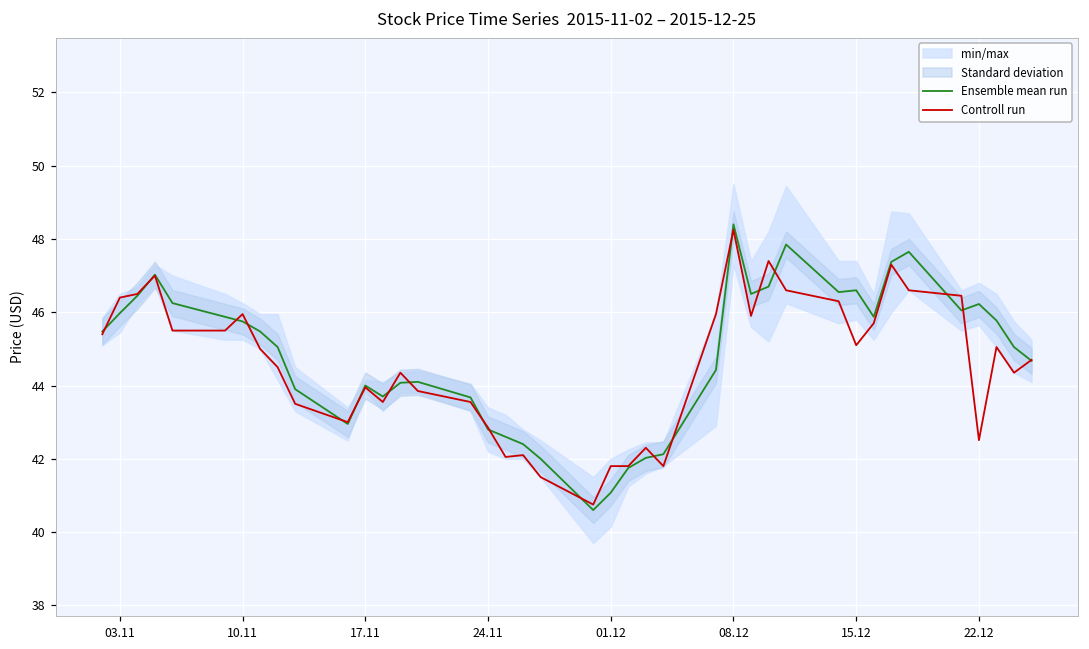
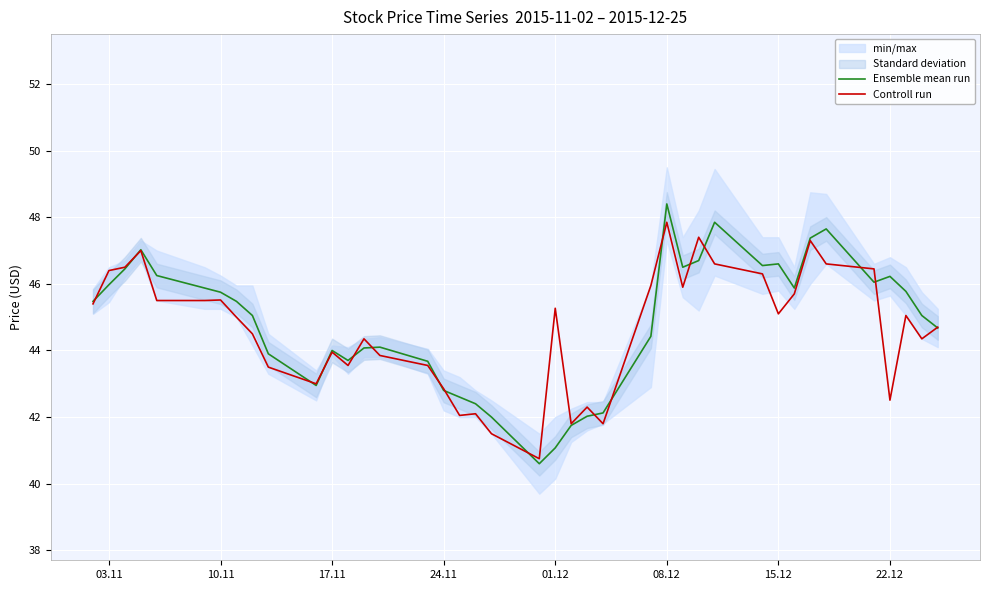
Controll run, 10.11: 46.0 -> 45.5
Controll run, 01.12: 41.8 -> 45.3
Controll run, 08.12: 48.3 -> 47.8
